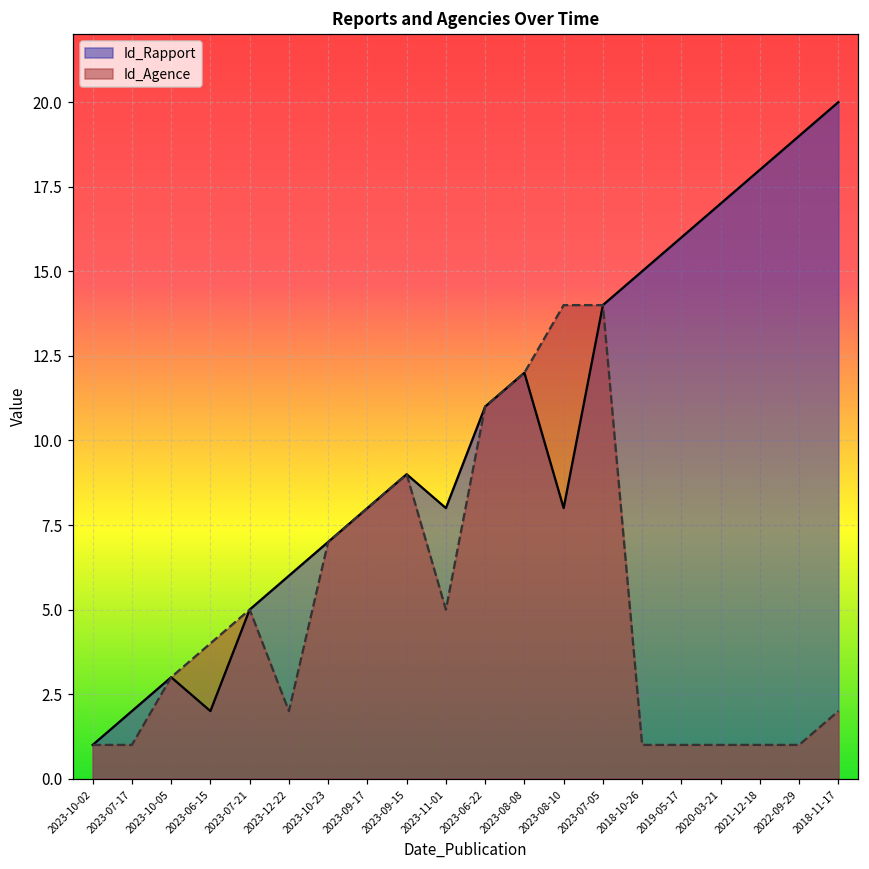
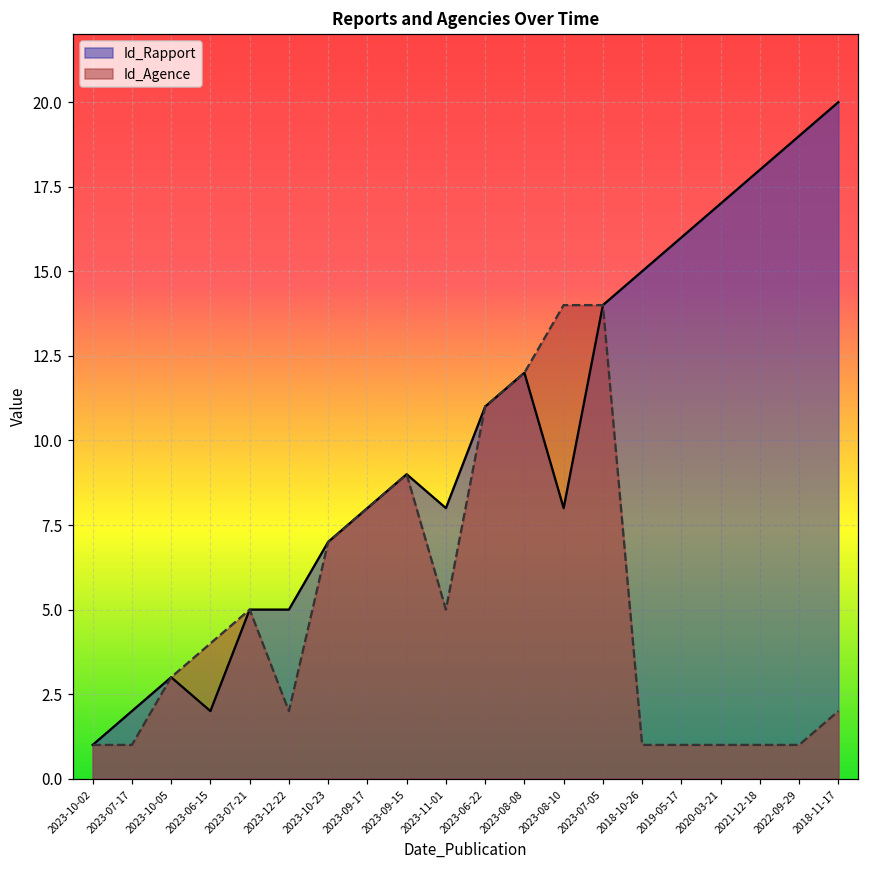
Id_Rapport, 2023-12-22: 6 -> 5
